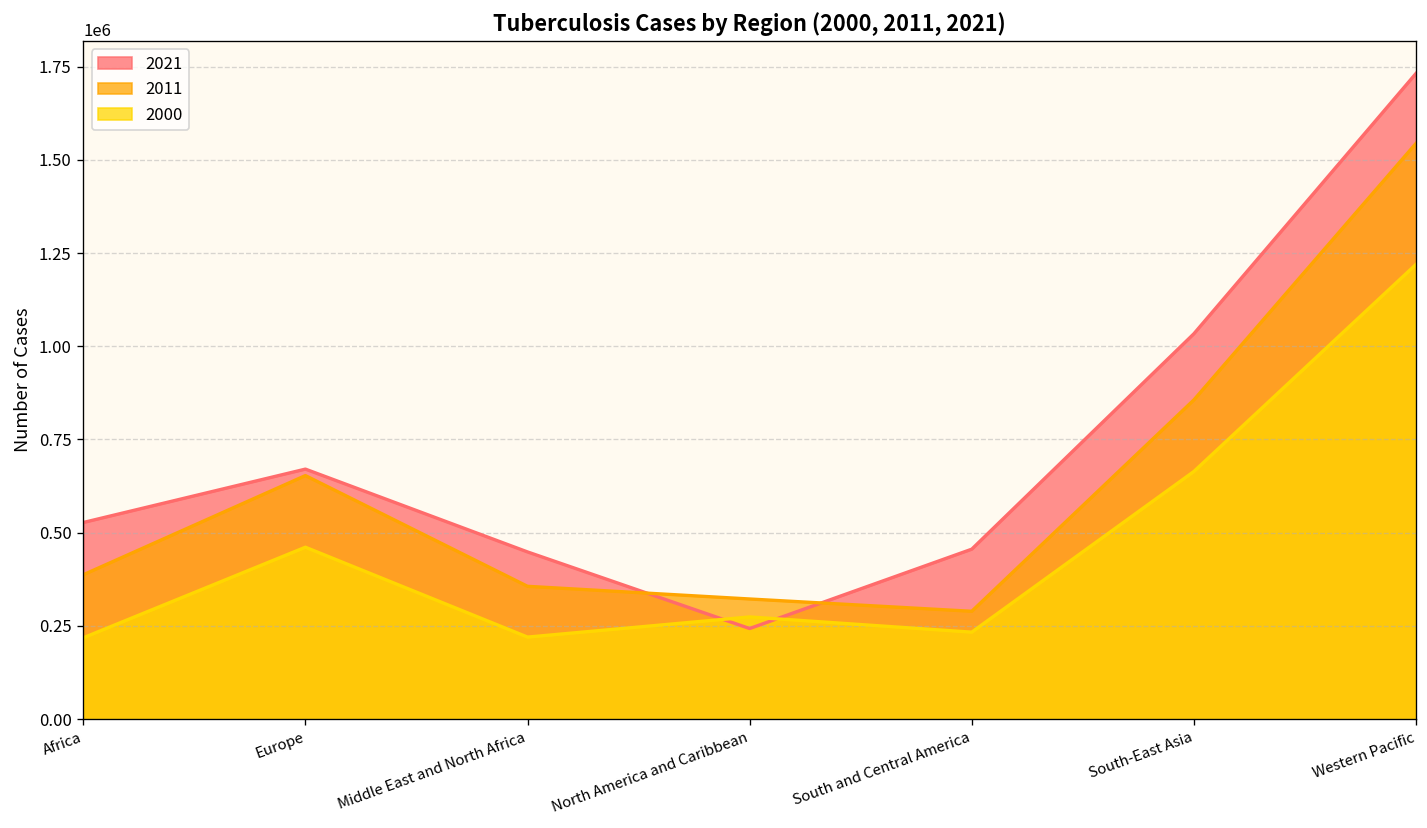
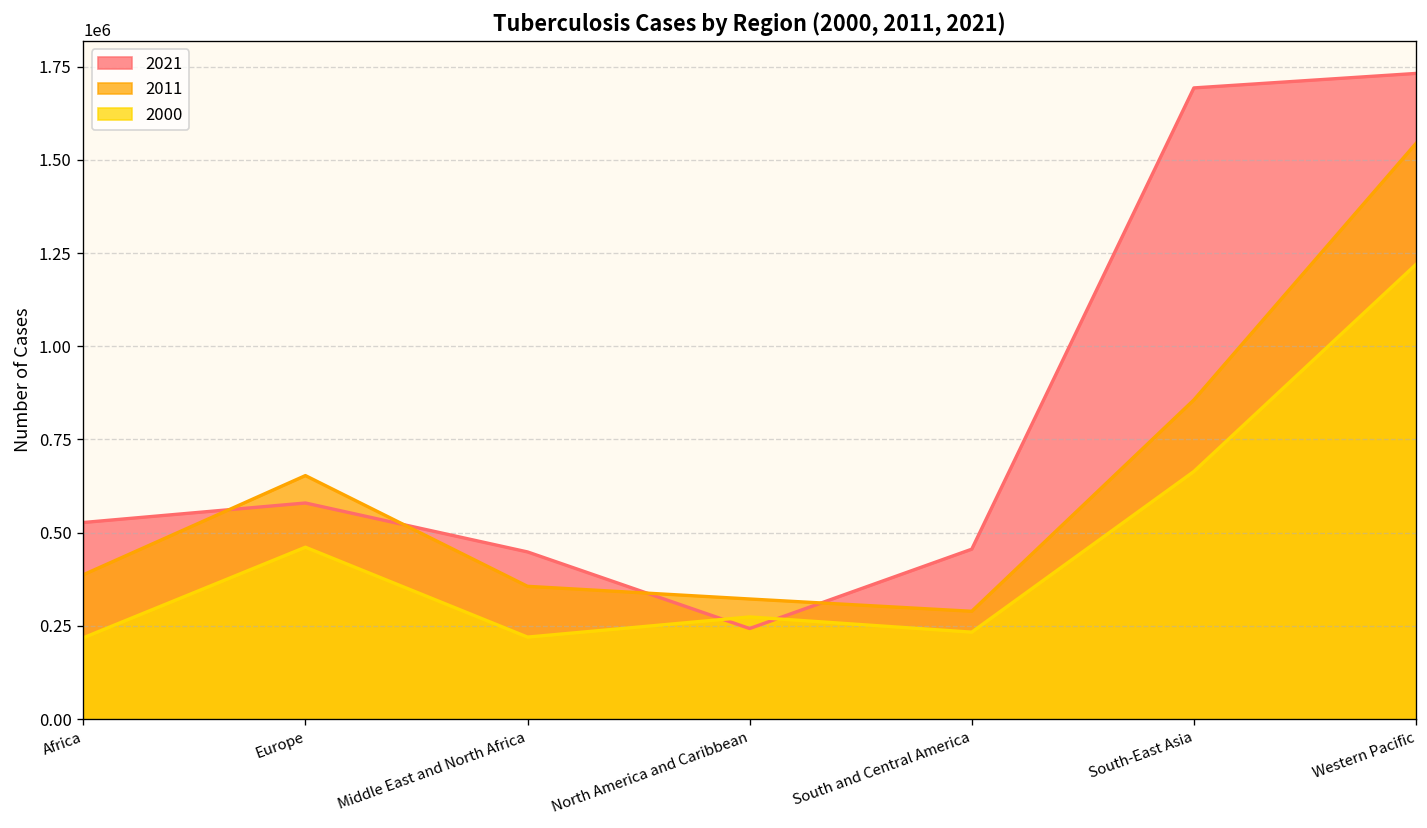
2021, Europe: 670000 -> 580000
2021, South-East Asia: 1030000 -> 1690000
